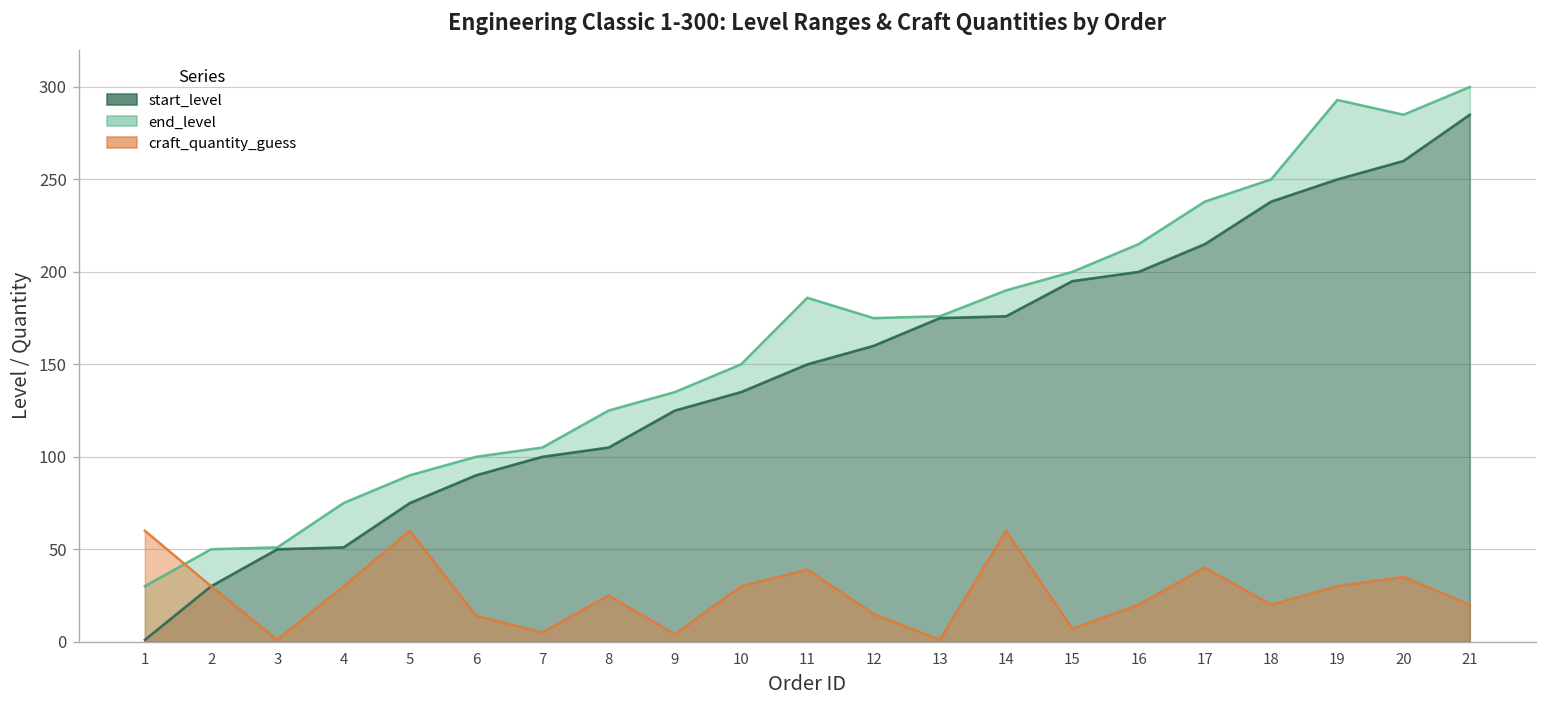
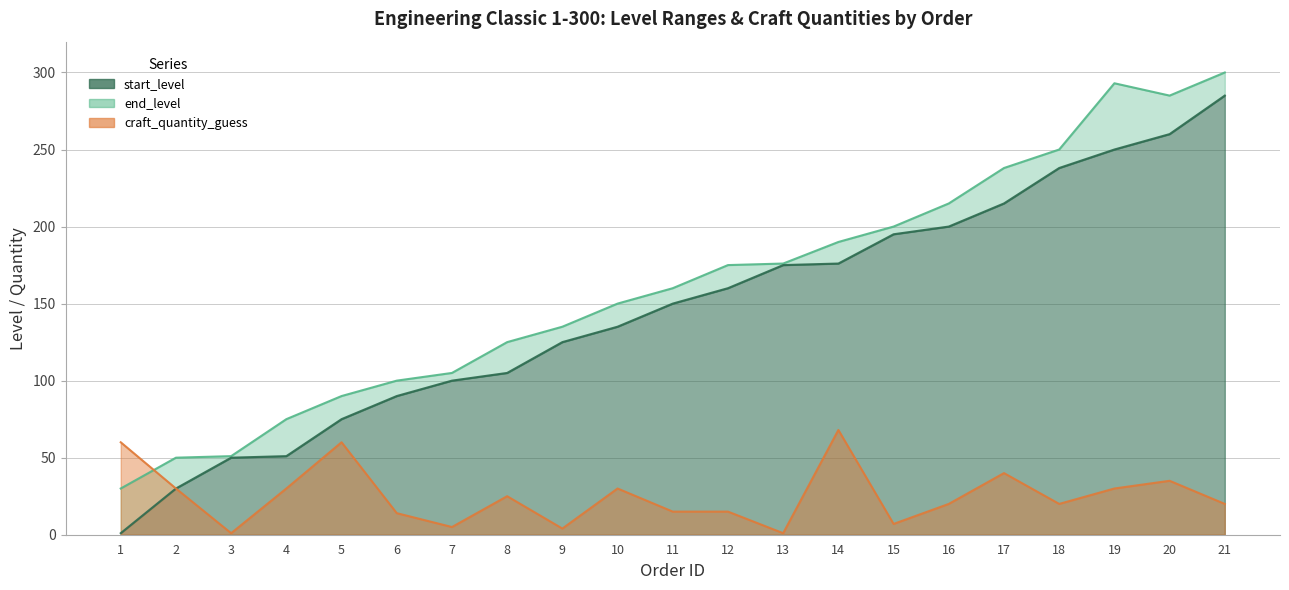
end_level, 11: 186 -> 160
craft_quantity_guess, 11: 39 -> 15
craft_quantity_guess, 14: 60 -> 68
